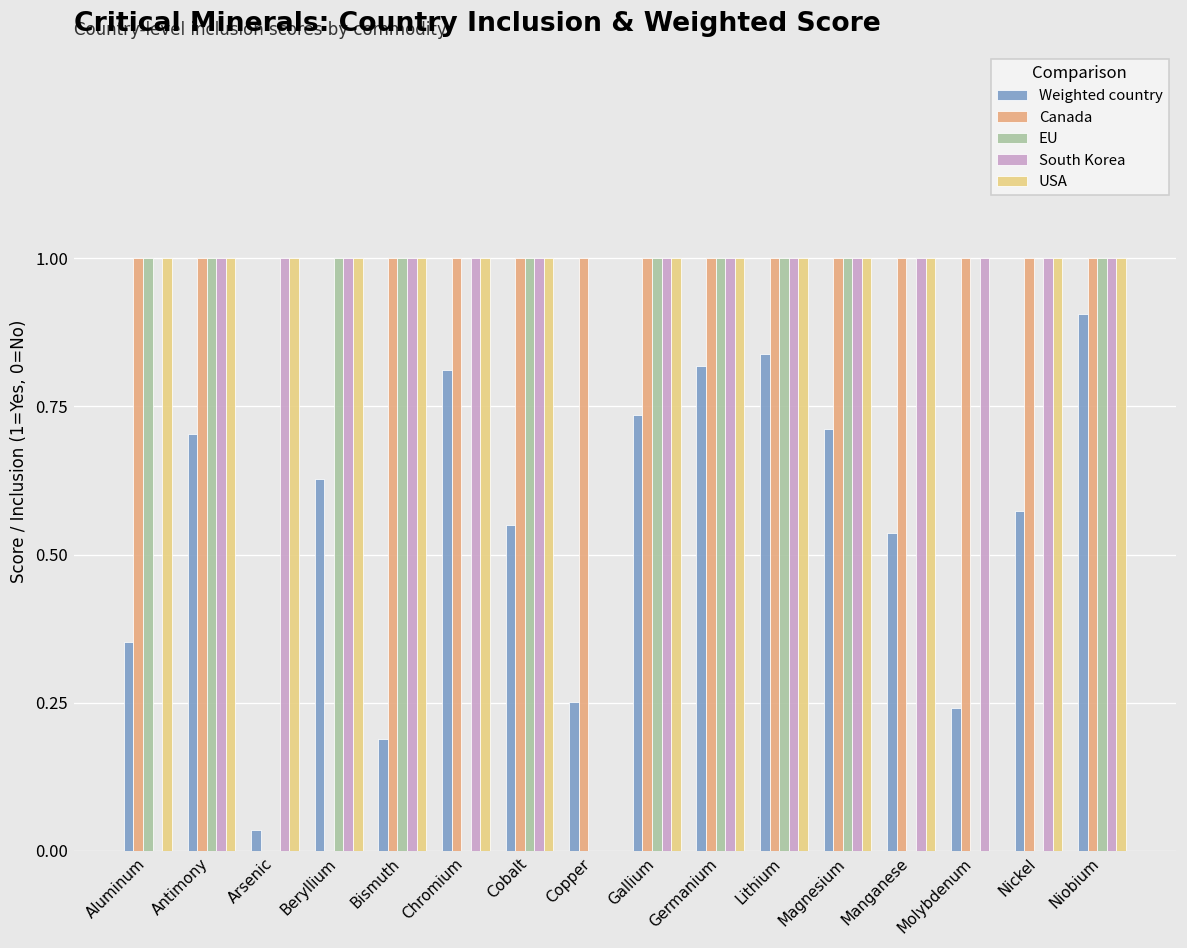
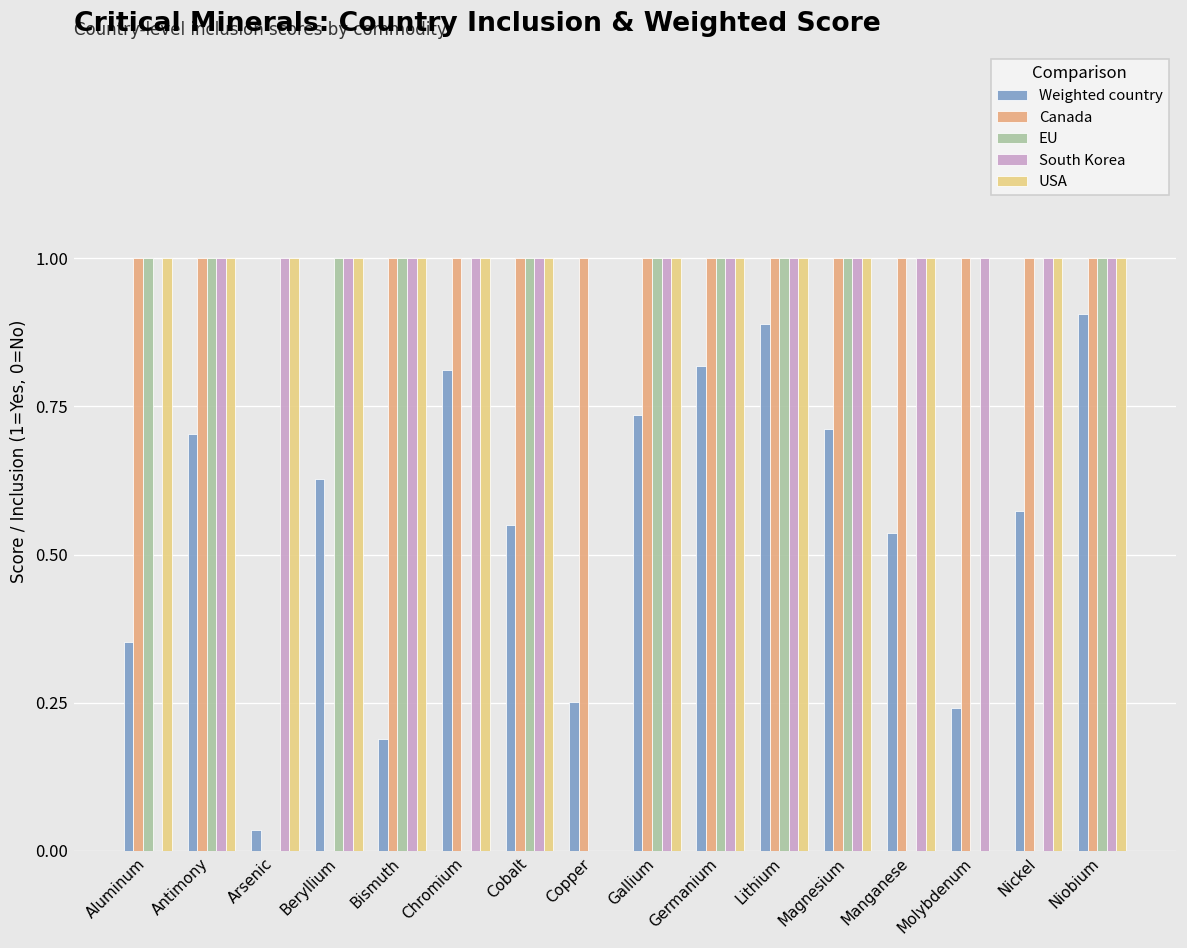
Weighted country, Lithium: 0.84 -> 0.89
